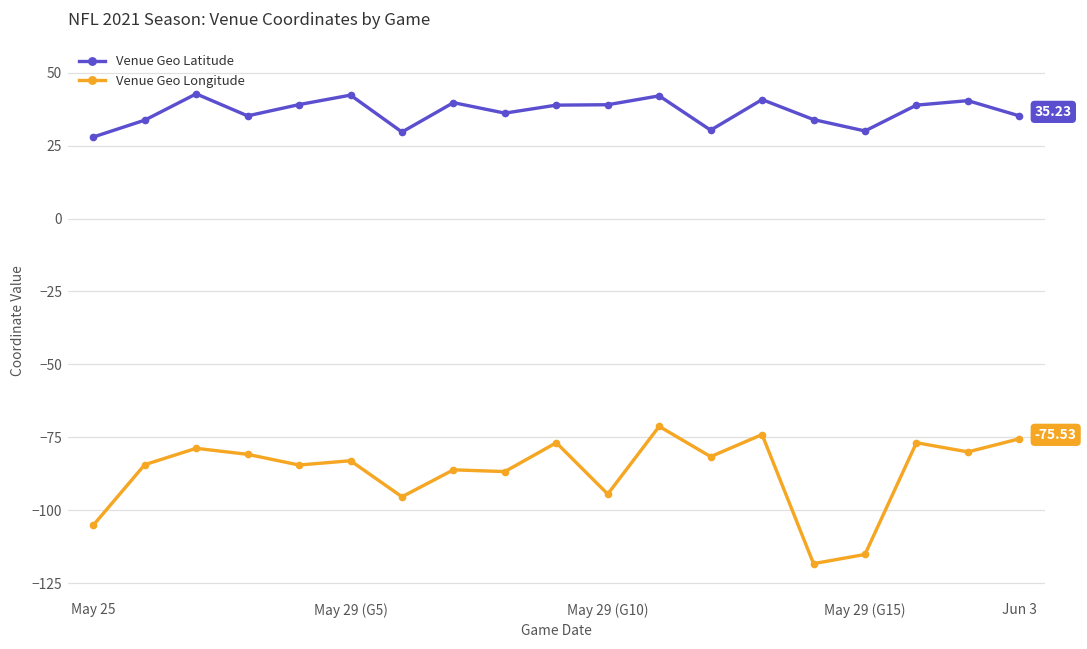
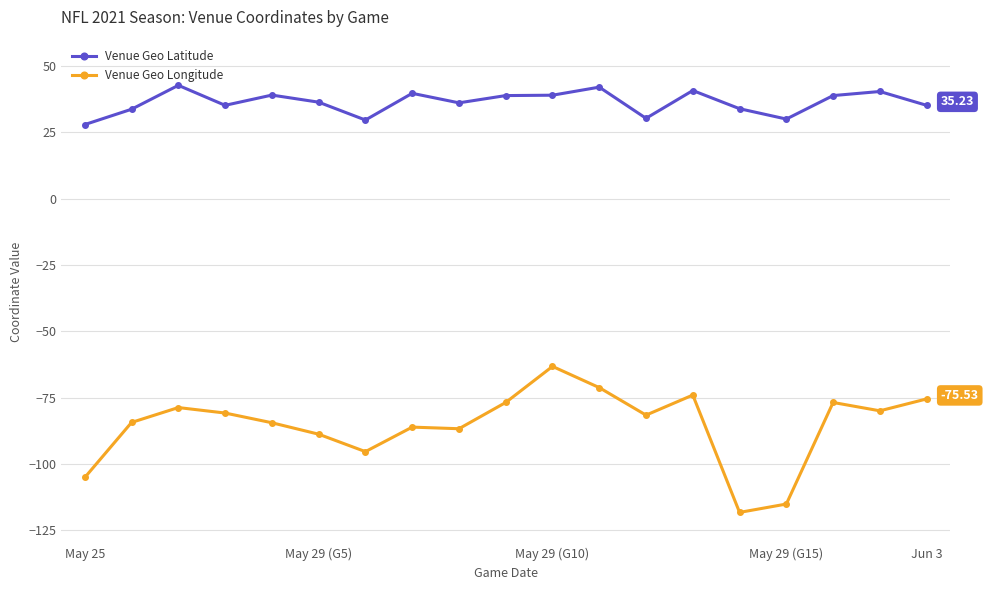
Venue Geo Latitude, May 29 (G5): 42 -> 36
Venue Geo Longitude, May 29 (G5): -83 -> -89
Venue Geo Longitude, May 29 (G10): -94 -> -63
